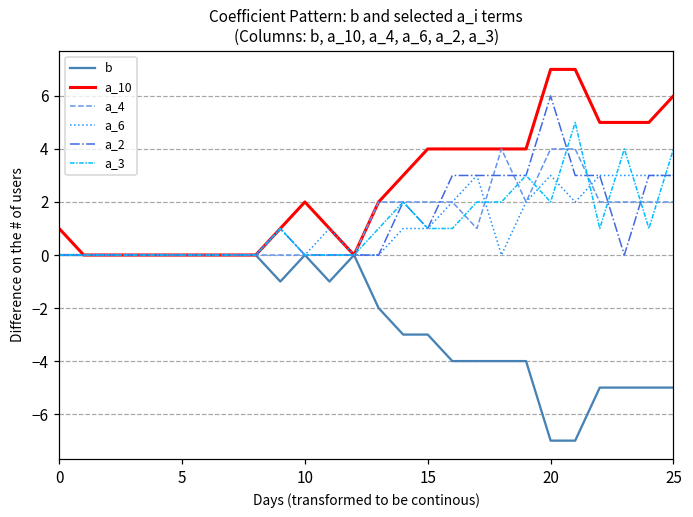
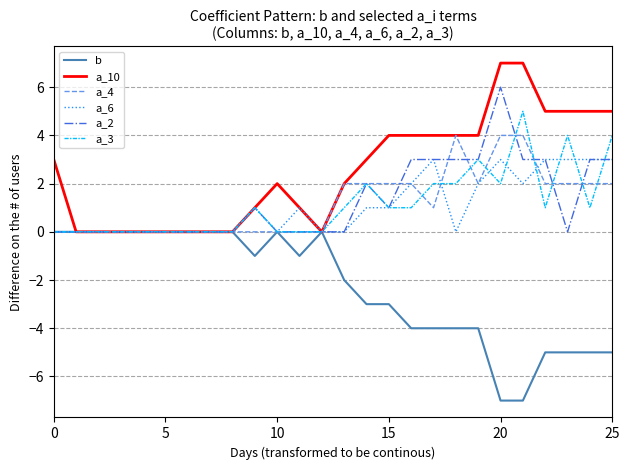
a_10, 0: 1 -> 3
a_10, 25: 6 -> 5
